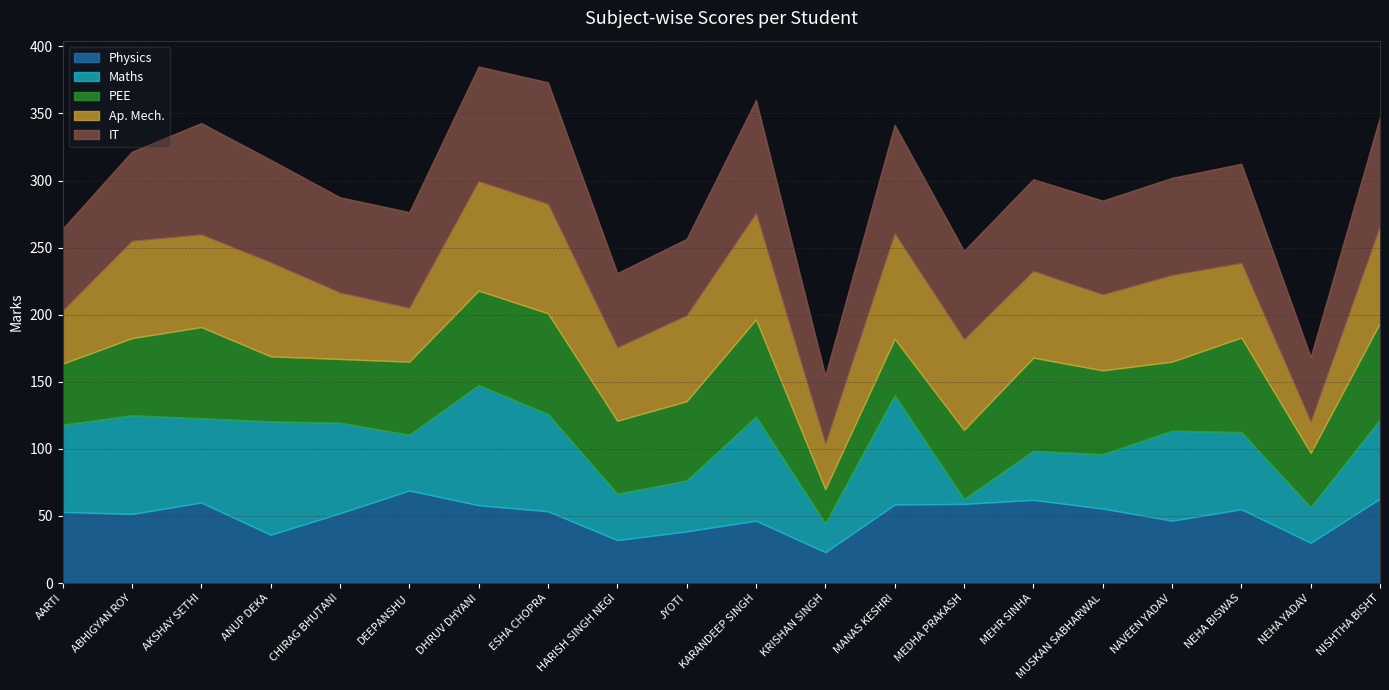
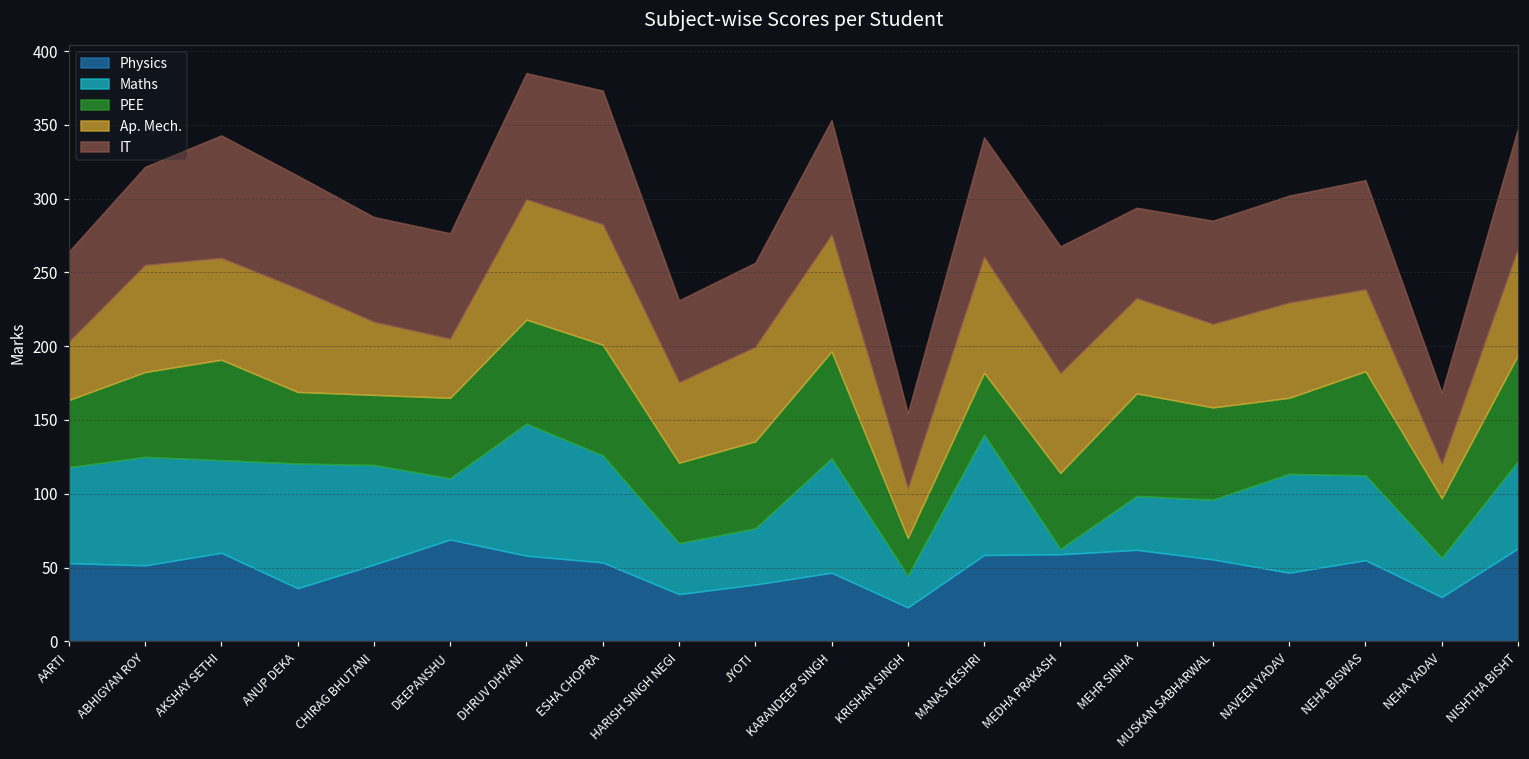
IT, KARANDEEP SINGH: 85 -> 78
IT, MEDHA PRAKASH: 66 -> 86
IT, MEHR SINHA: 69 -> 61
